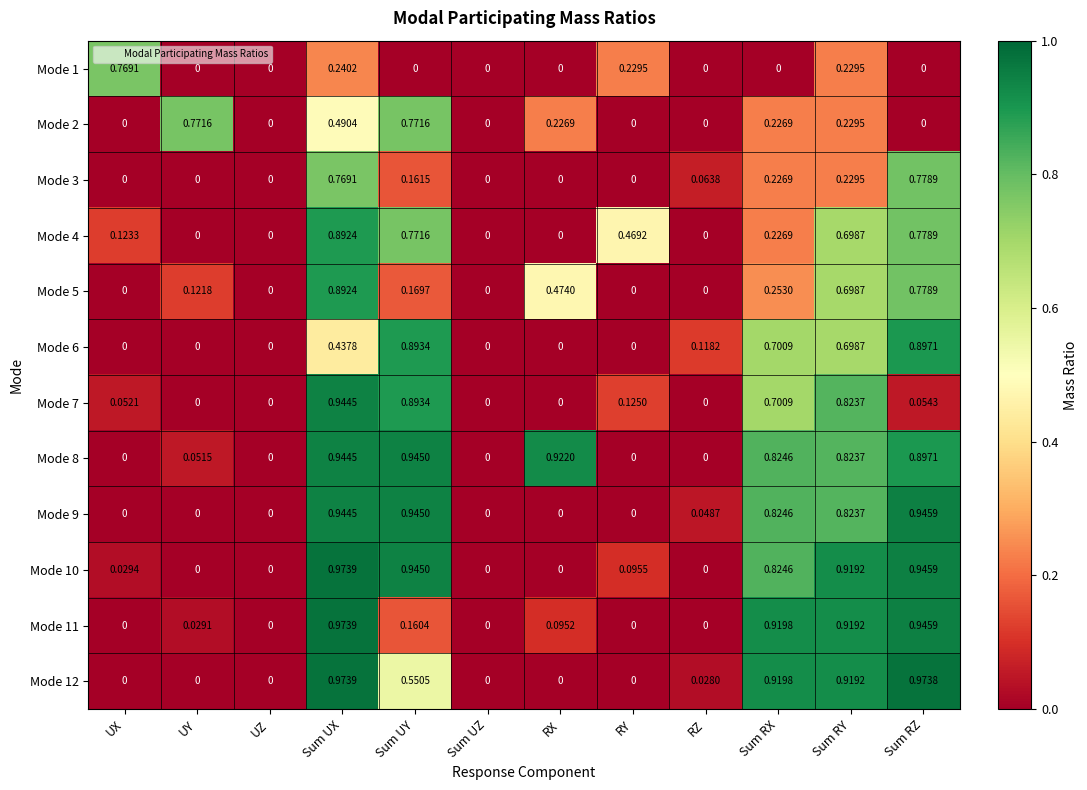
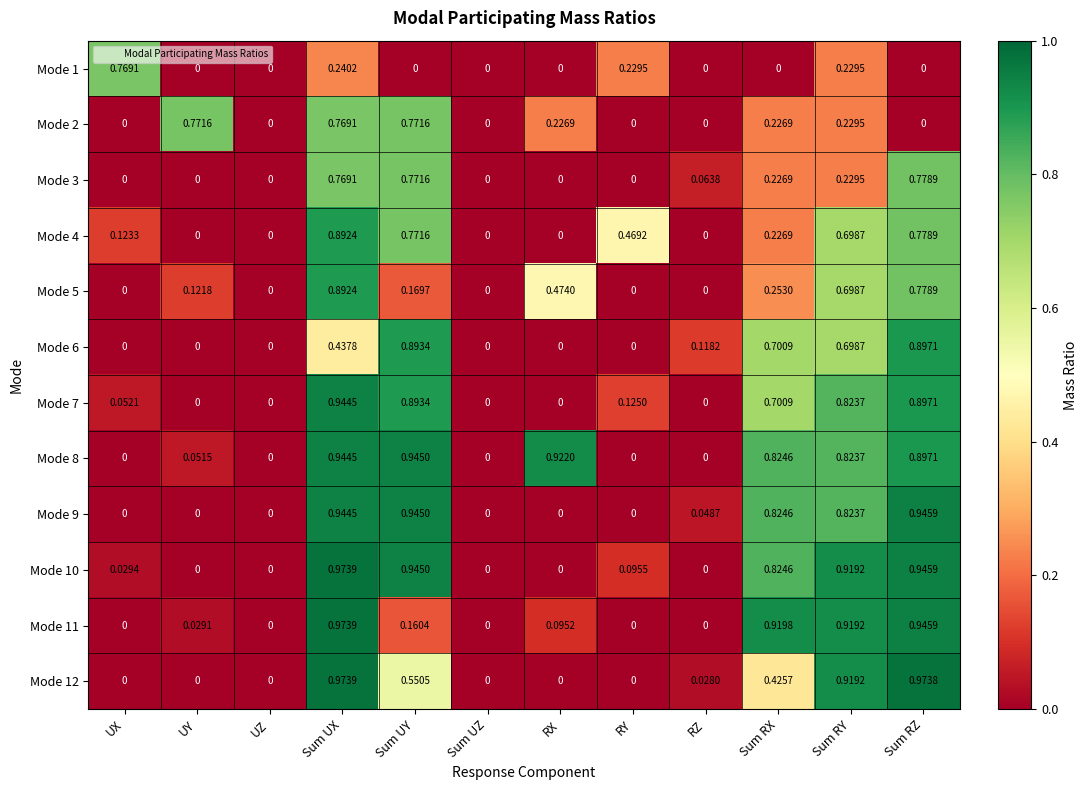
Mode 2, Sum UX: 0.4904 -> 0.7691
Mode 3, Sum UY: 0.1615 -> 0.7716
Mode 7, Sum RZ: 0.0543 -> 0.8971
Mode 12, Sum RX: 0.9198 -> 0.4257
